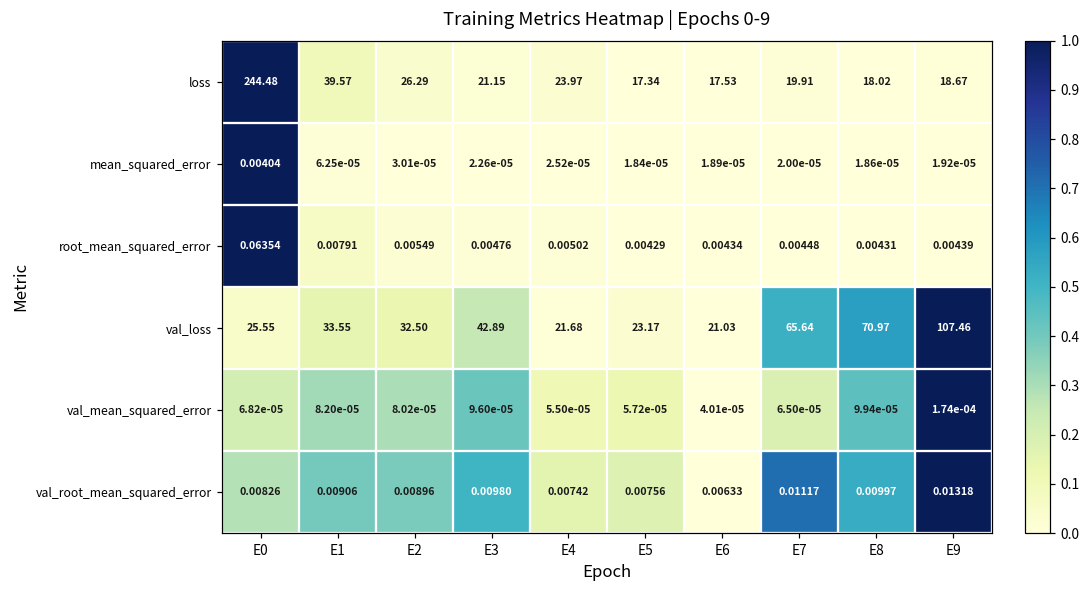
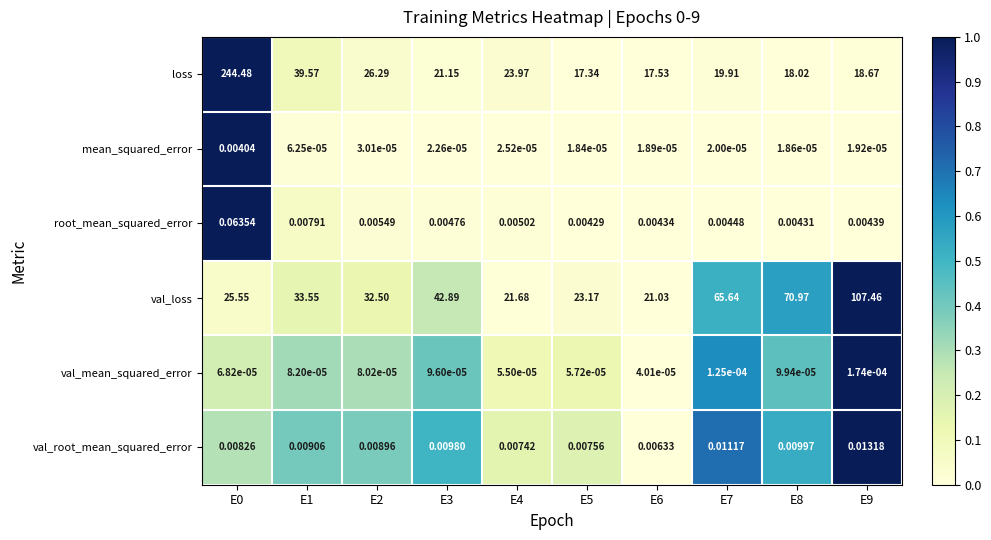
val_mean_squared_error, E7: 6.50e-05 -> 1.25e-04
